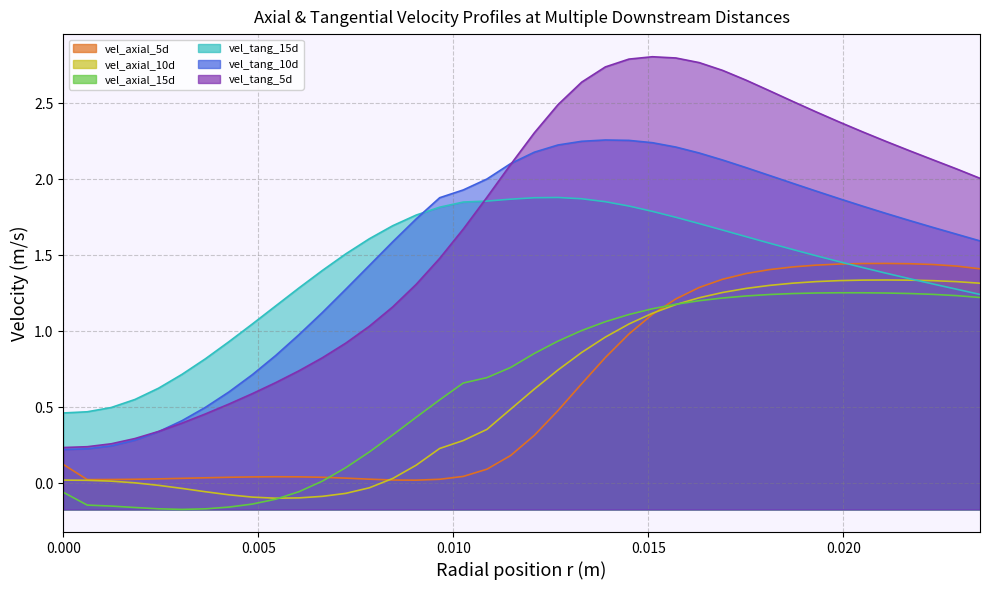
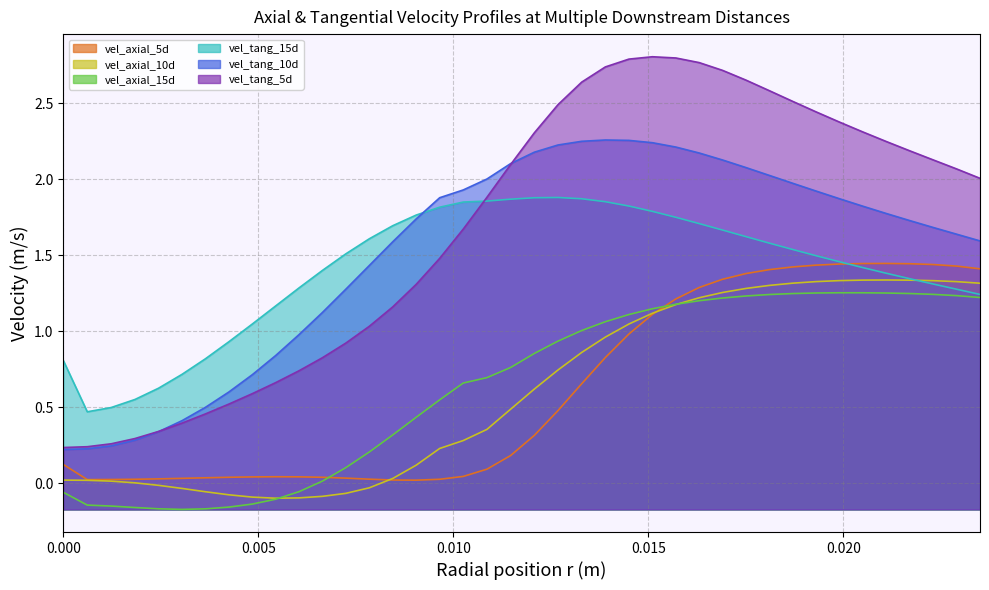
vel_tang_15d, 0.000: 0.46 -> 0.81
